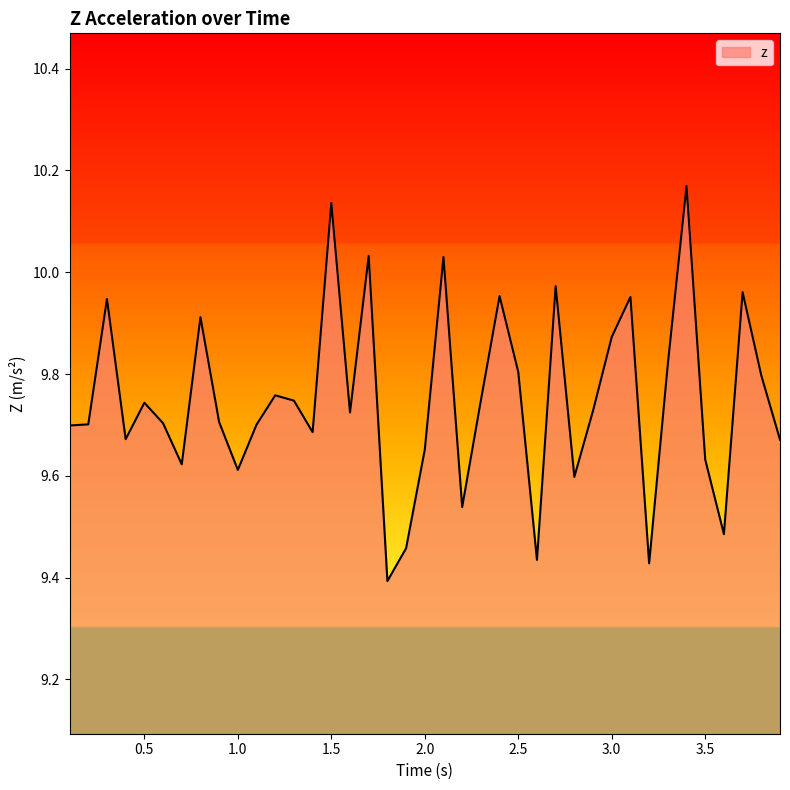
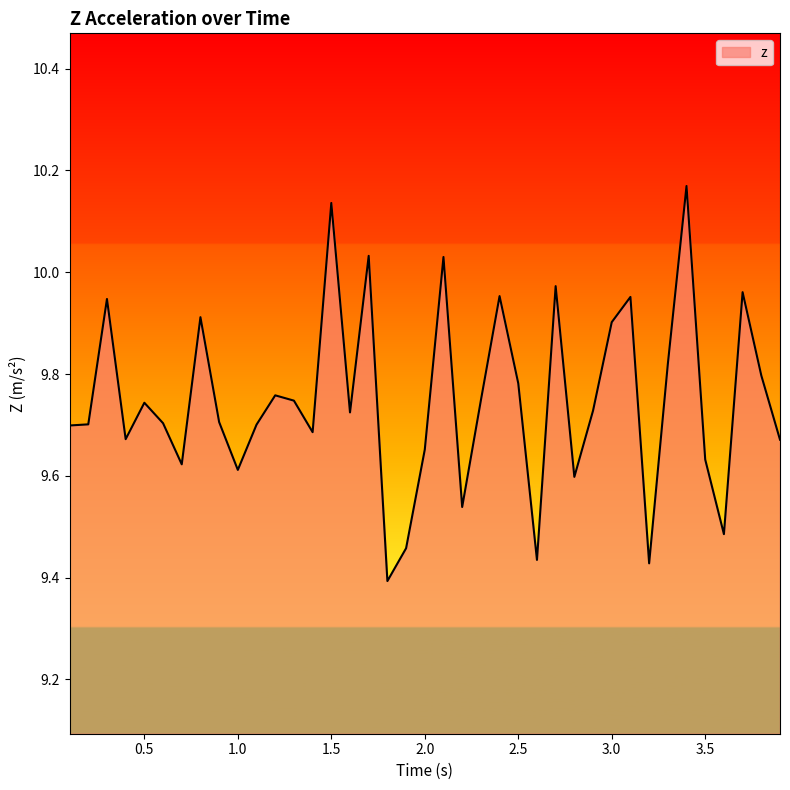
2.5: 9.80 -> 9.78
3.0: 9.87 -> 9.90
